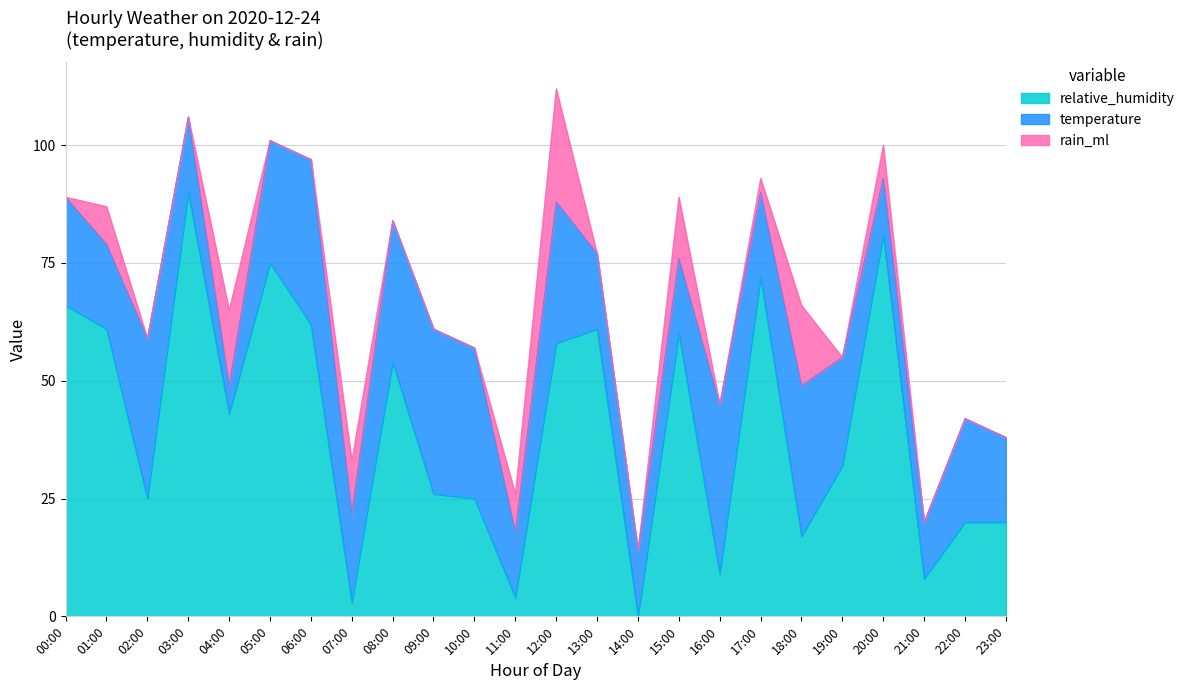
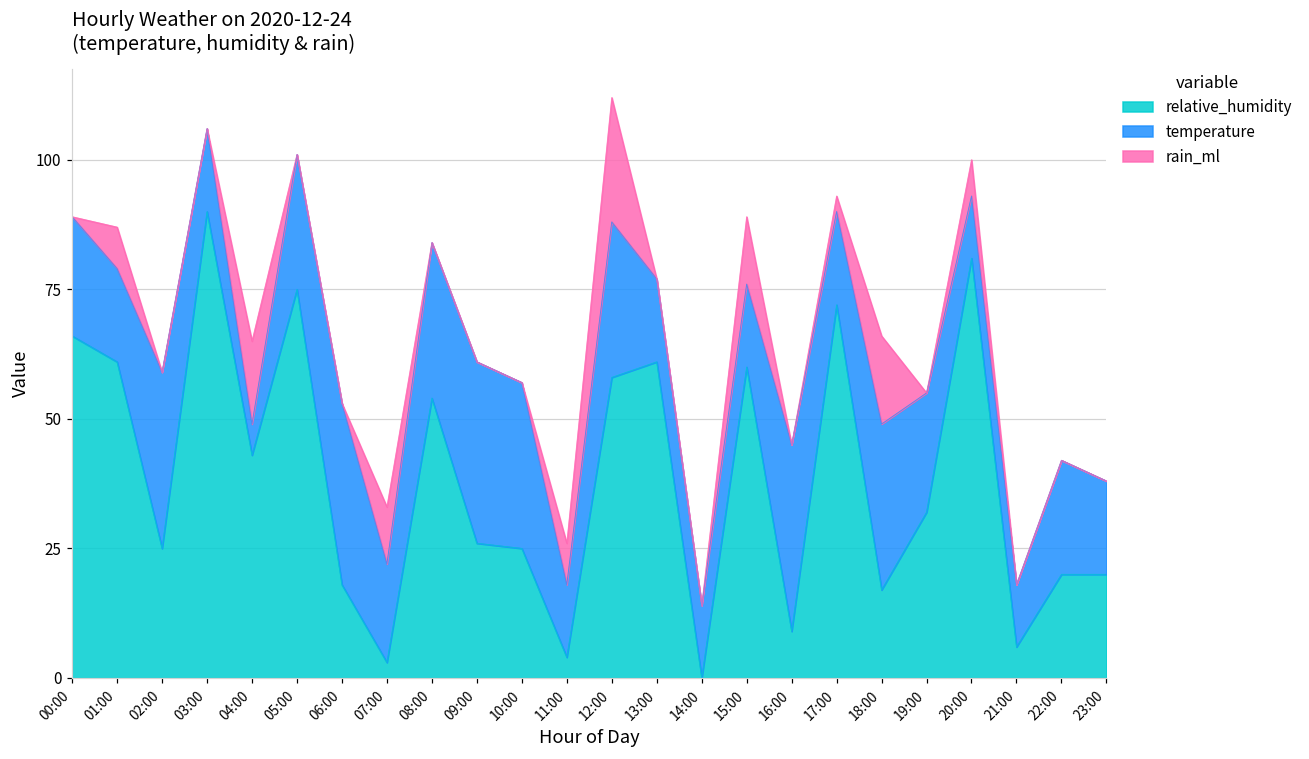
relative_humidity, 06:00: 62 -> 18
relative_humidity, 21:00: 8 -> 6
